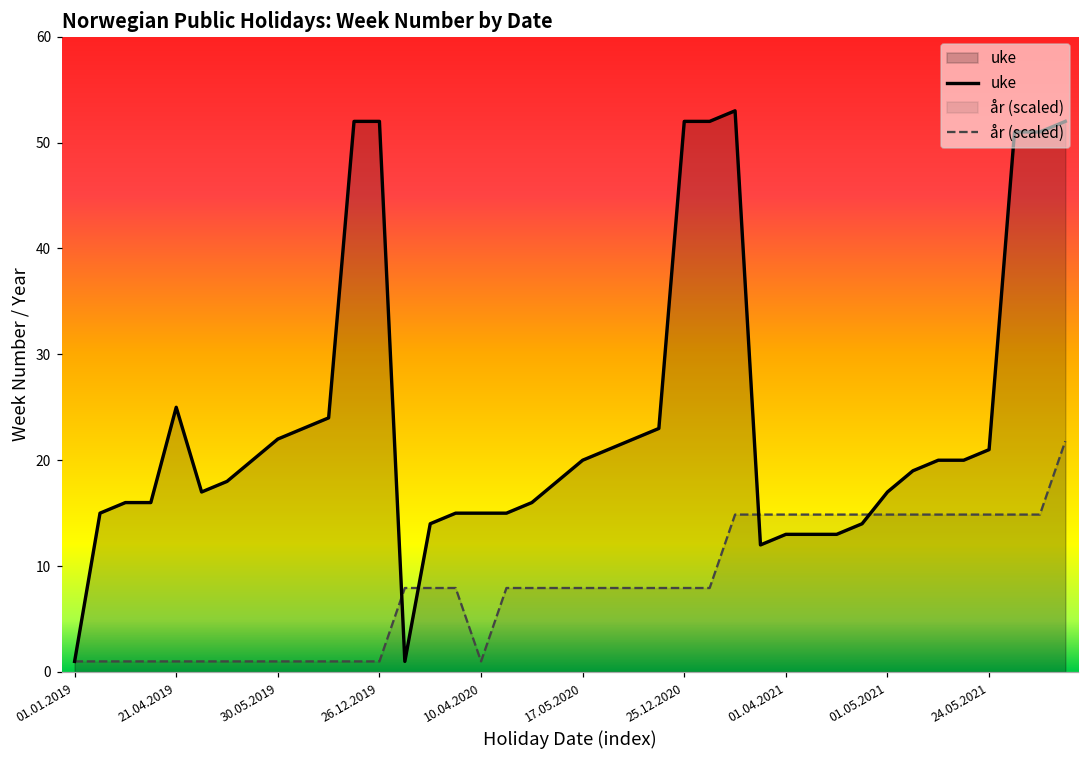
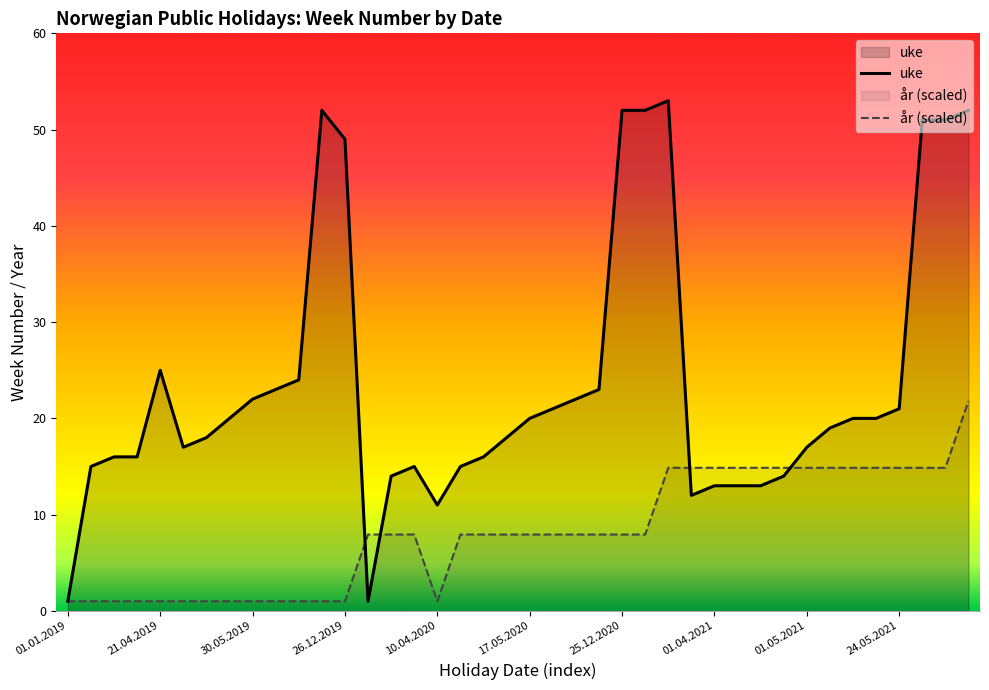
uke, 26.12.2019: 52 -> 49
uke, 10.04.2020: 15 -> 11
